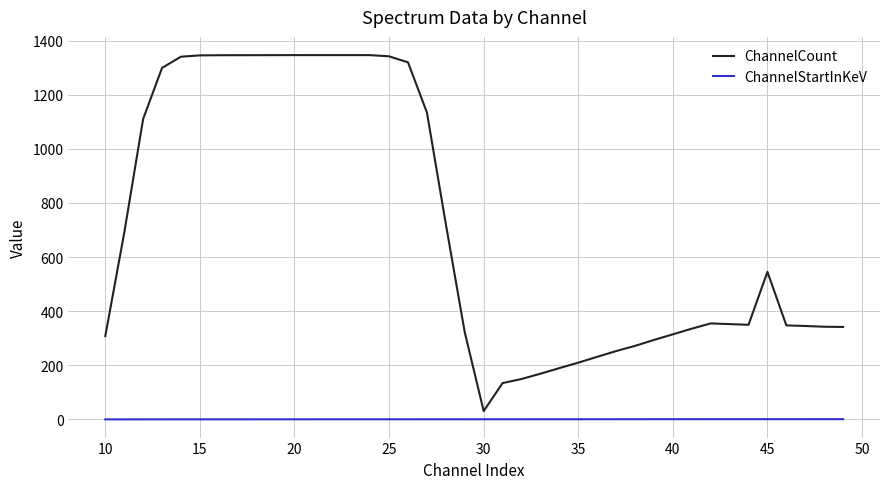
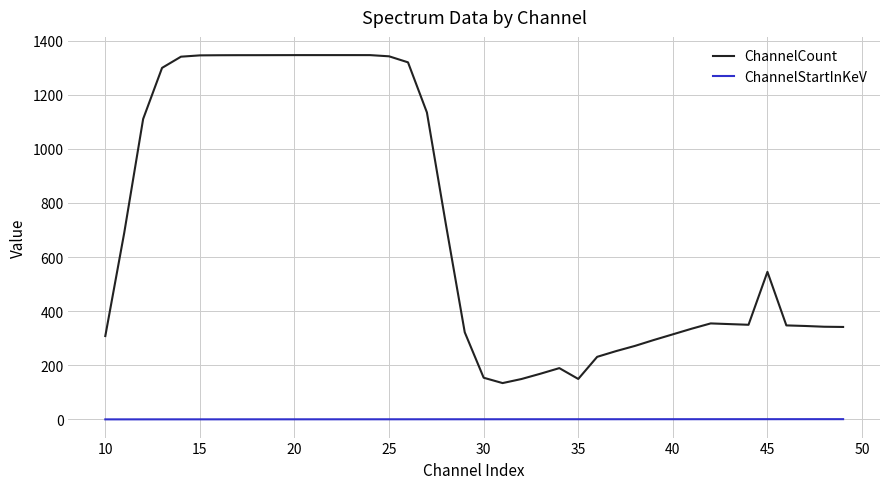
ChannelCount, 30: 30 -> 150
ChannelCount, 35: 210 -> 150
